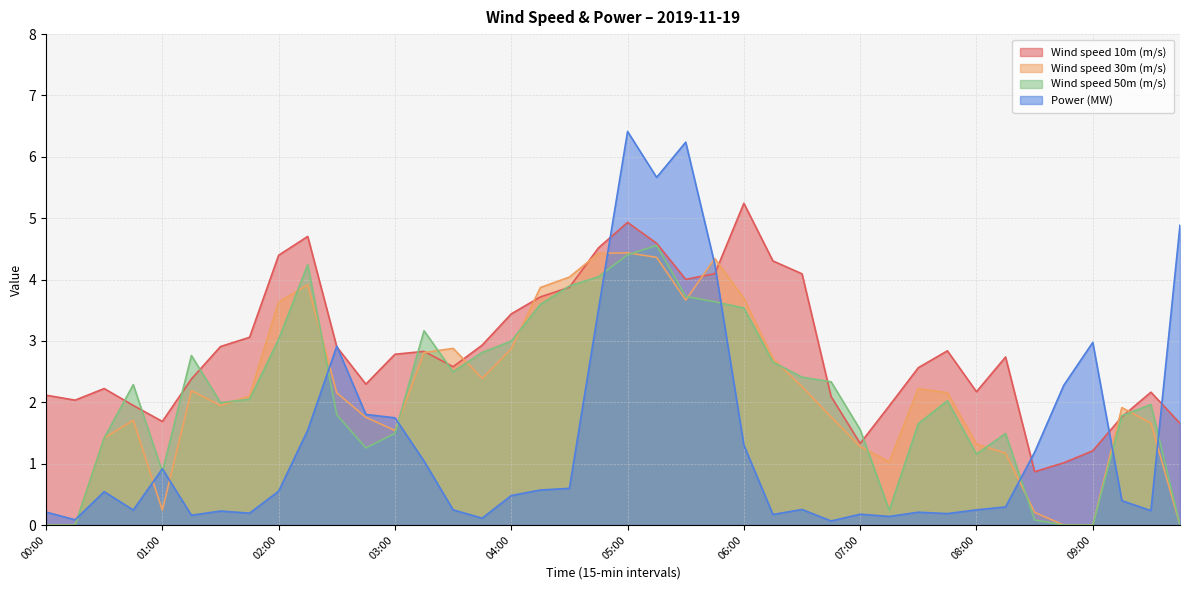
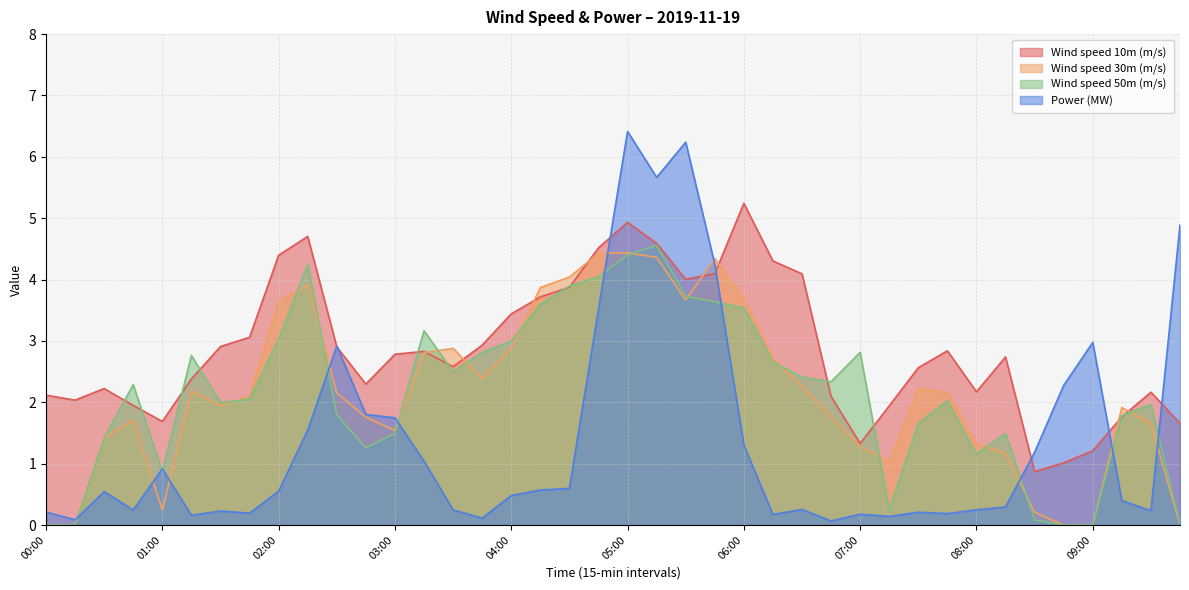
Wind speed 50m (m/s), 07:00: 1.6 -> 2.8
